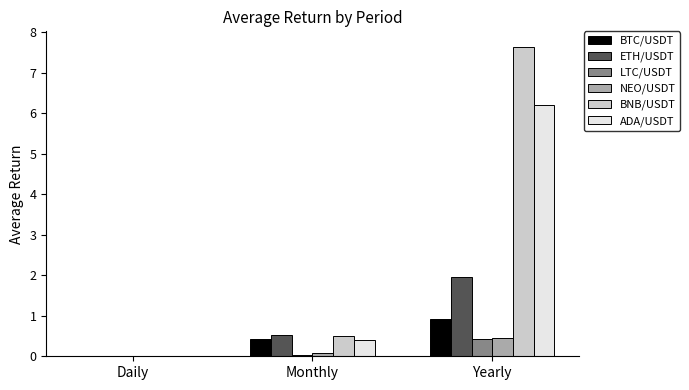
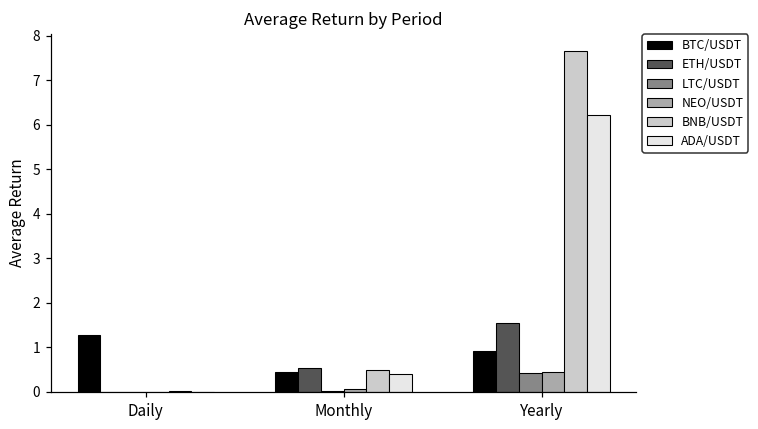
BTC/USDT, Daily: 0.0 -> 1.3
ETH/USDT, Yearly: 2.0 -> 1.5
